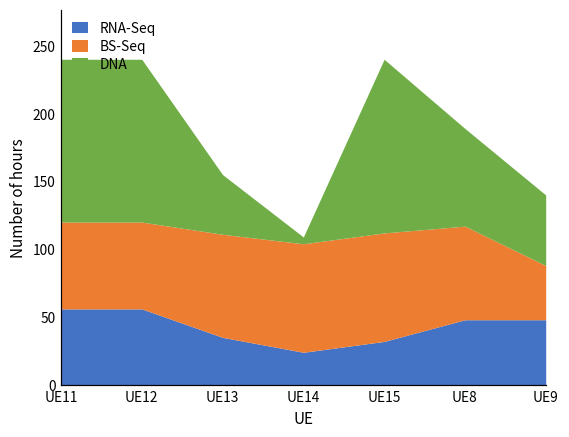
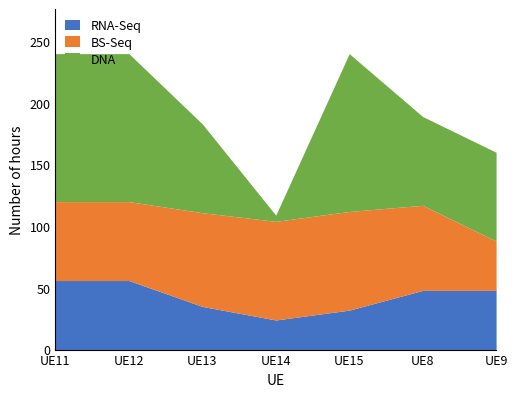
DNA, UE13: 44 -> 72
DNA, UE9: 52 -> 72
